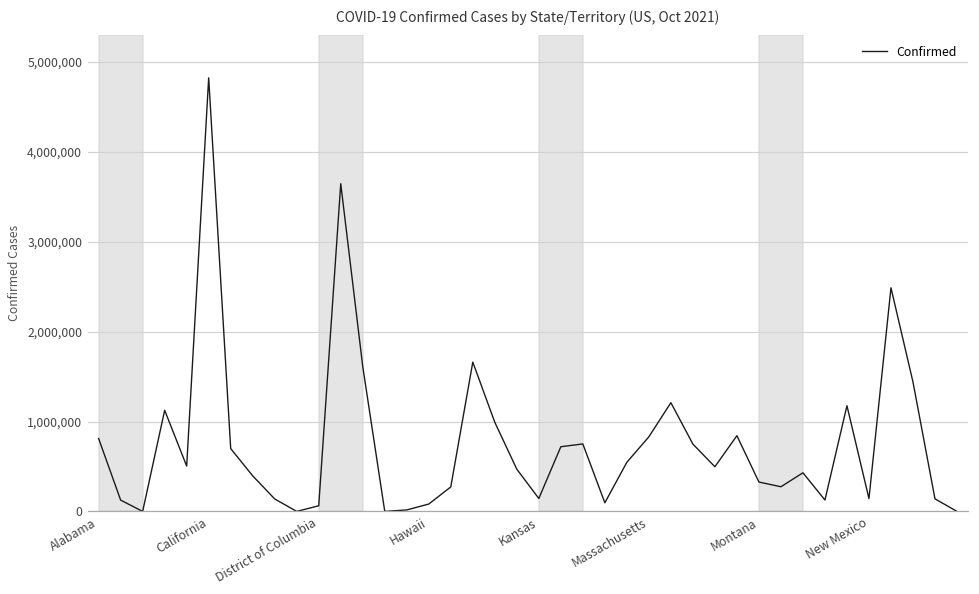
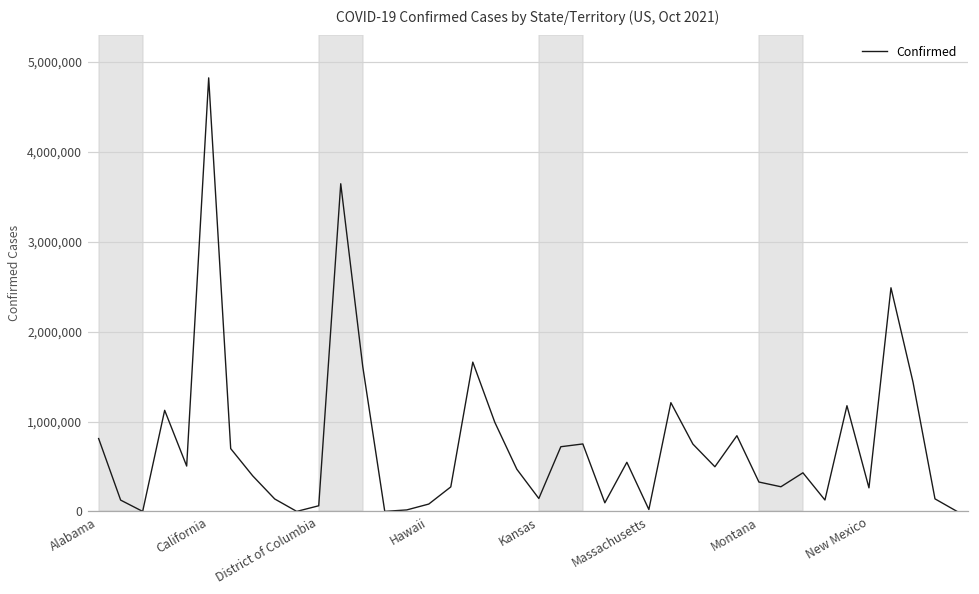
Massachusetts: 800,000 -> 0
New Mexico: 100,000 -> 300,000
